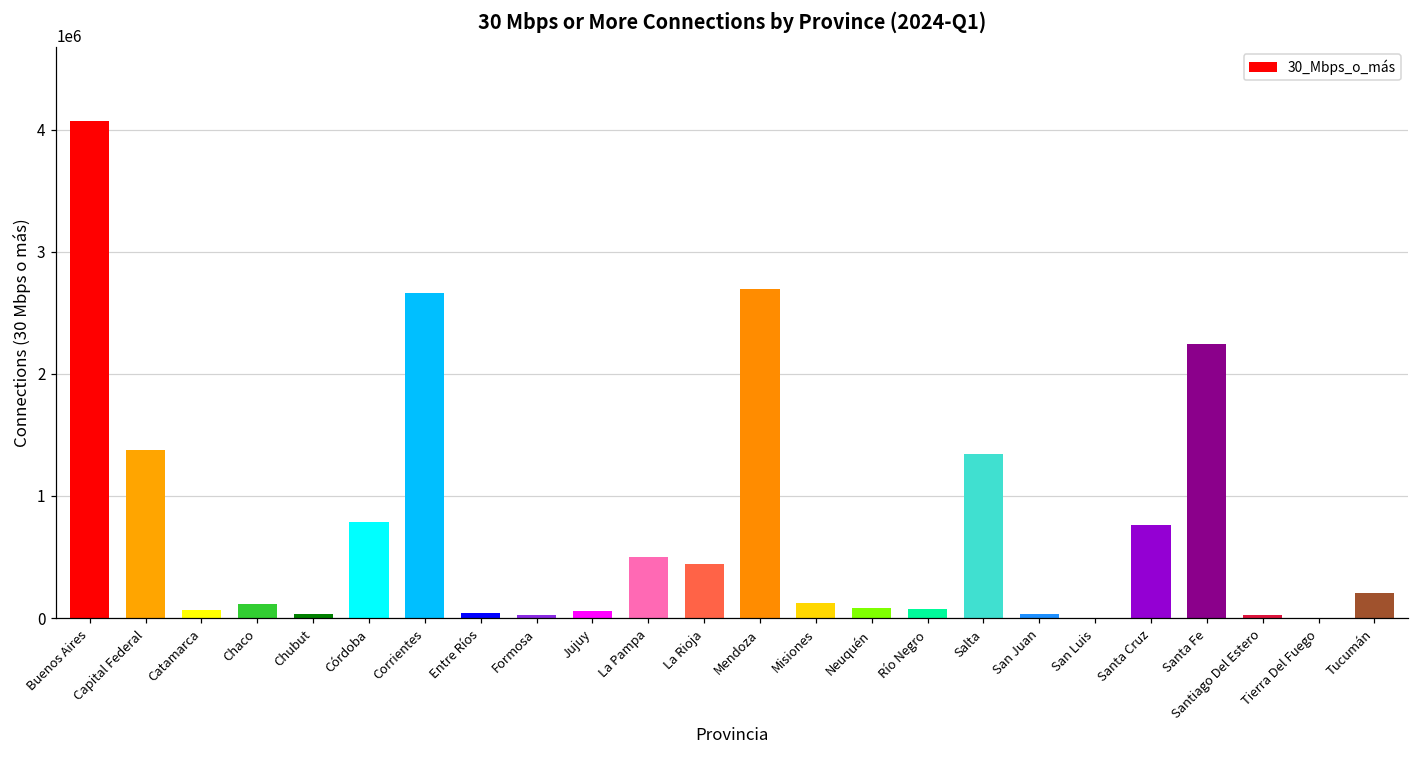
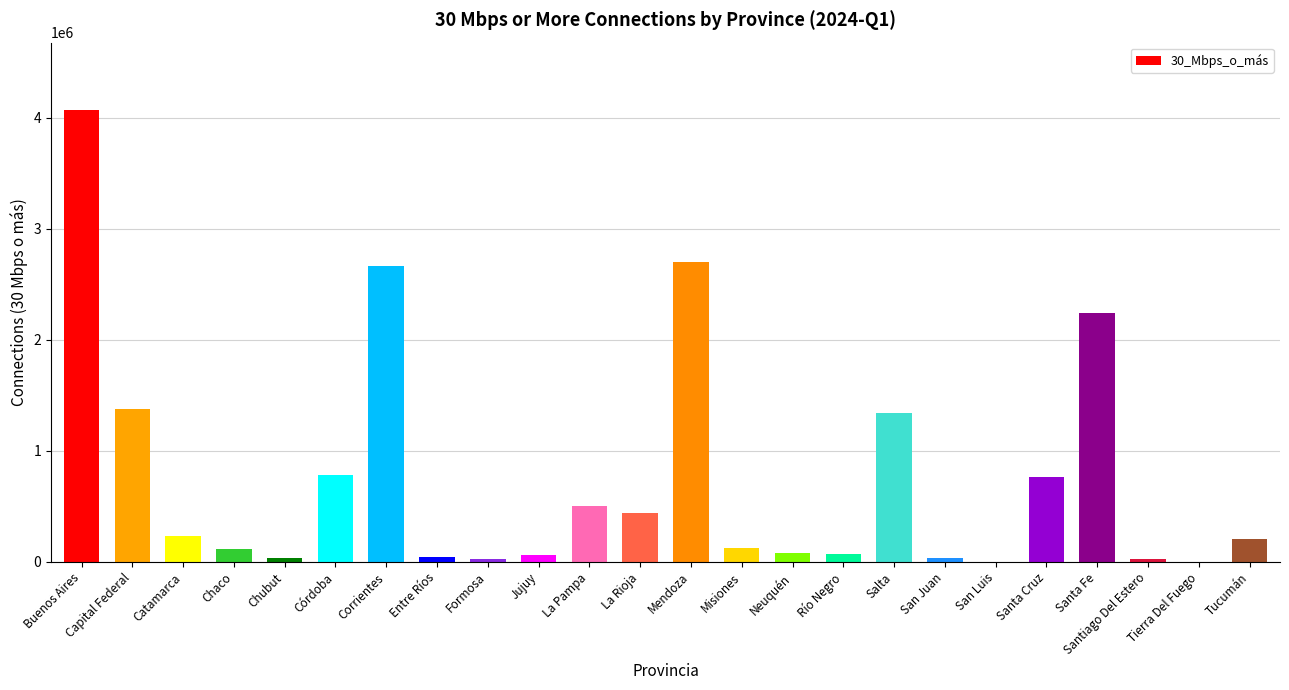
Catamarca: 60000 -> 240000
